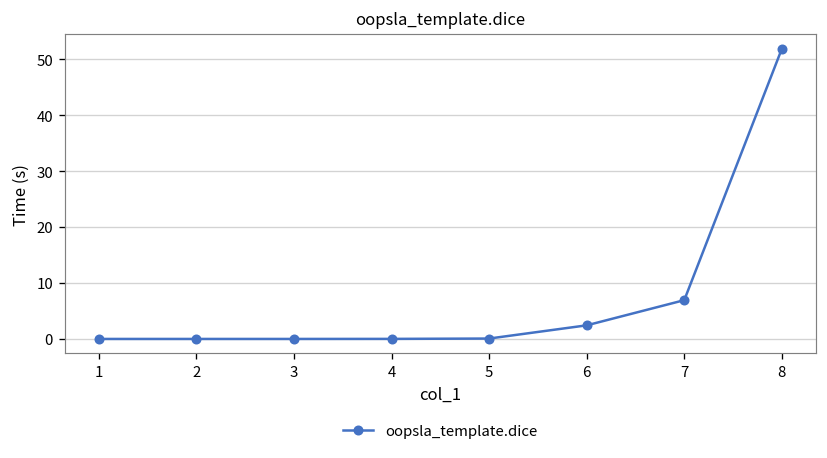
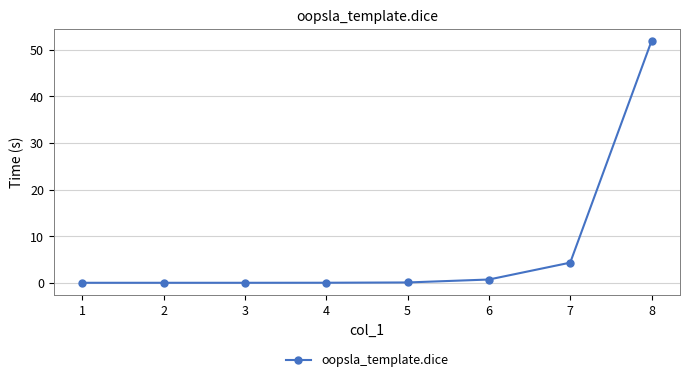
6: 2 -> 1
7: 7 -> 4
